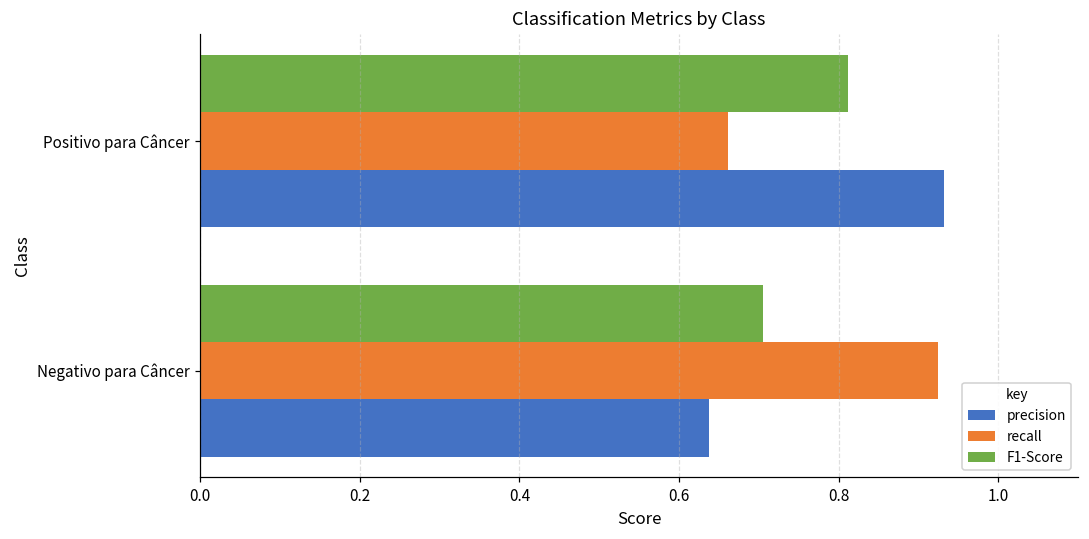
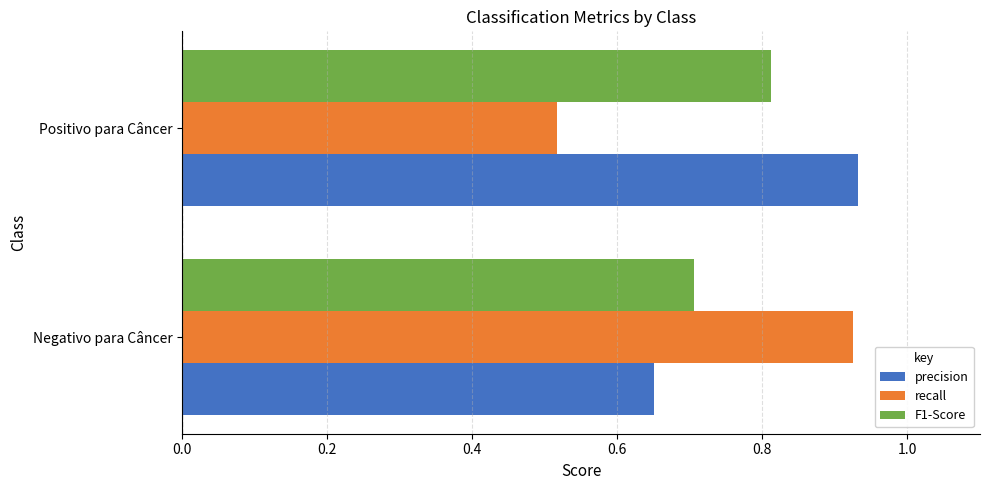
recall, Positivo para Câncer: 0.66 -> 0.52
precision, Negativo para Câncer: 0.64 -> 0.65
